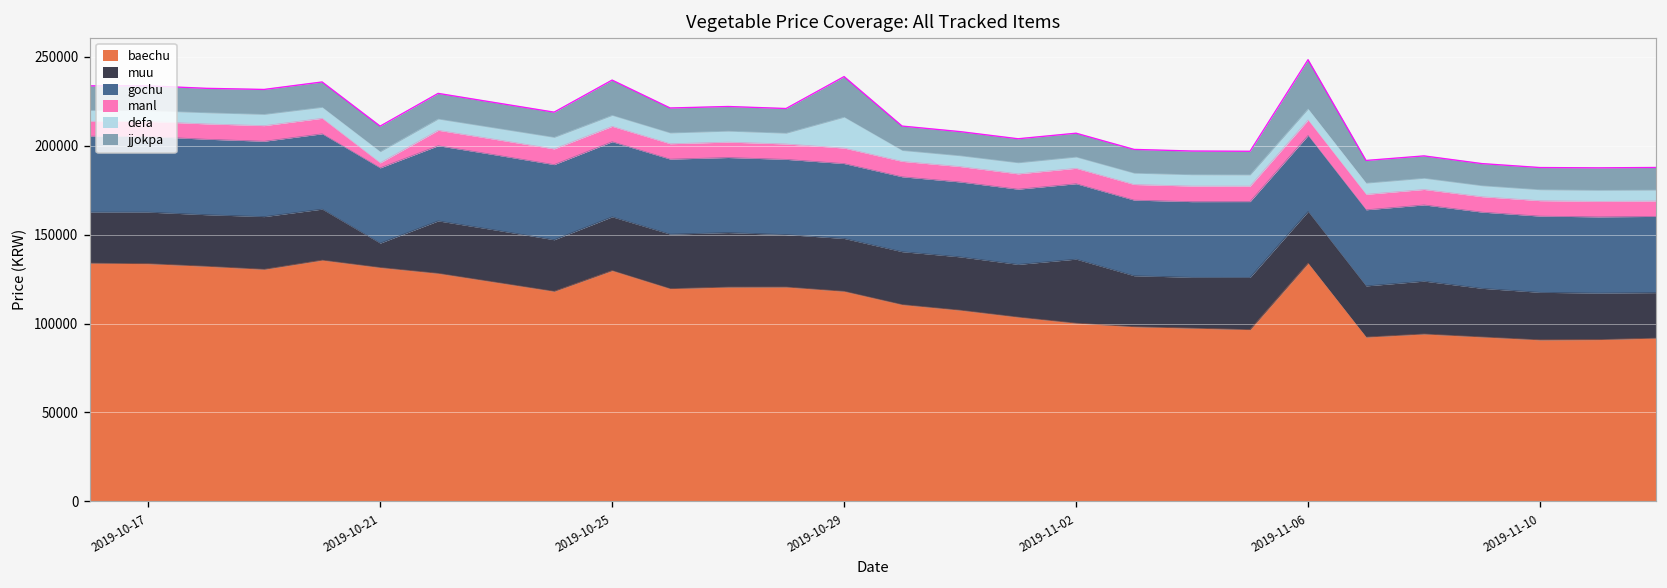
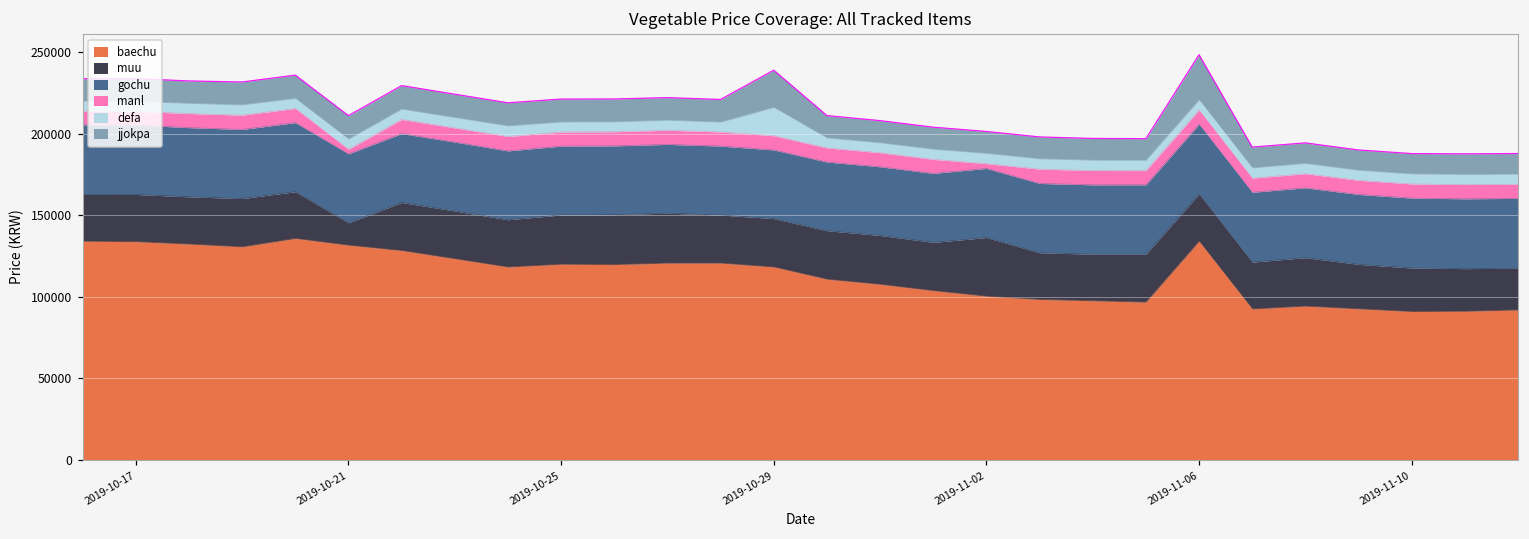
baechu, 2019-10-25: 130000 -> 120000
jjokpa, 2019-10-25: 20000 -> 14000
manl, 2019-11-02: 9000 -> 3000
